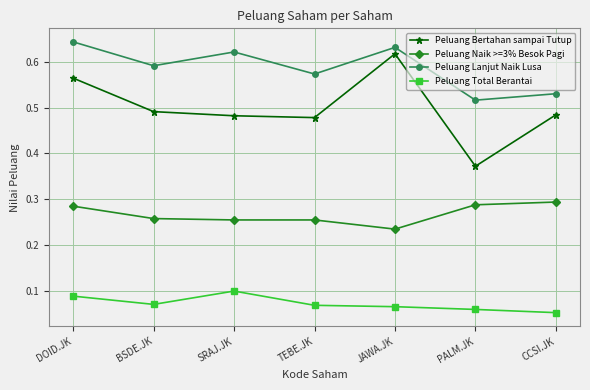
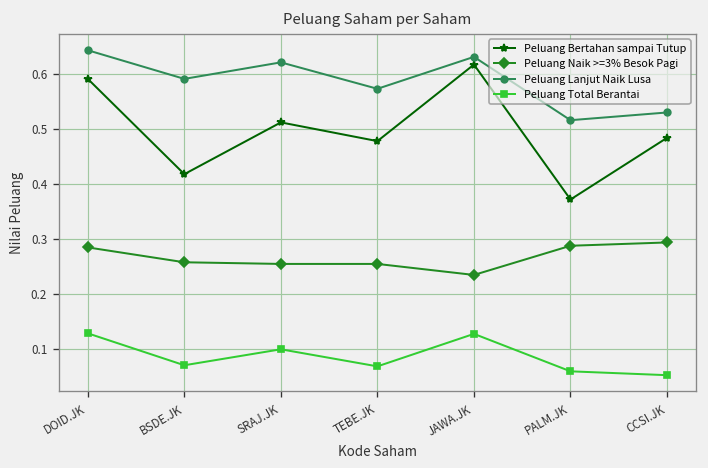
Peluang Bertahan sampai Tutup, DOID.JK: 0.56 -> 0.59
Peluang Total Berantai, DOID.JK: 0.09 -> 0.13
Peluang Bertahan sampai Tutup, BSDE.JK: 0.49 -> 0.42
Peluang Bertahan sampai Tutup, SRAJ.JK: 0.48 -> 0.51
Peluang Total Berantai, JAWA.JK: 0.07 -> 0.13
